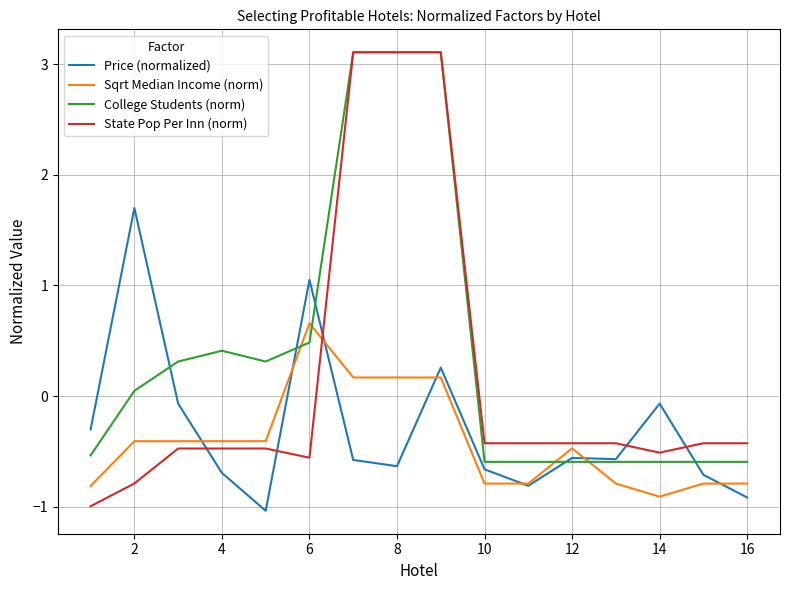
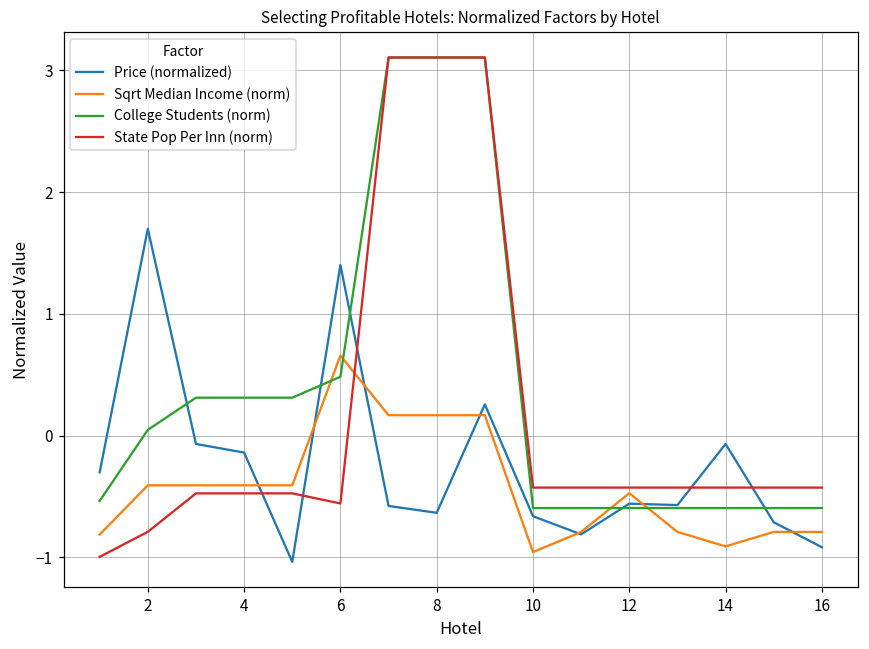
Price (normalized), 4: -0.69 -> -0.14
College Students (norm), 4: 0.41 -> 0.31
Price (normalized), 6: 1.05 -> 1.40
Sqrt Median Income (norm), 10: -0.79 -> -0.96
State Pop Per Inn (norm), 14: -0.51 -> -0.43
